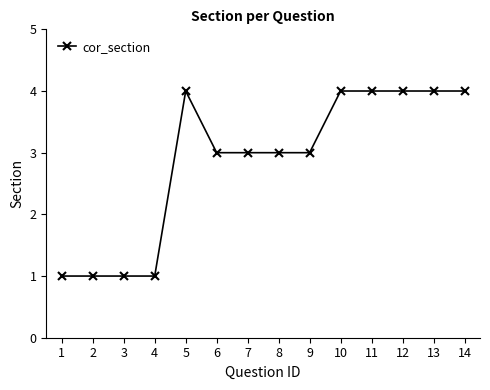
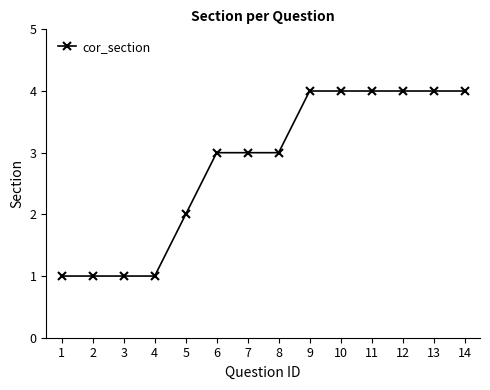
5: 4 -> 2
9: 3 -> 4
